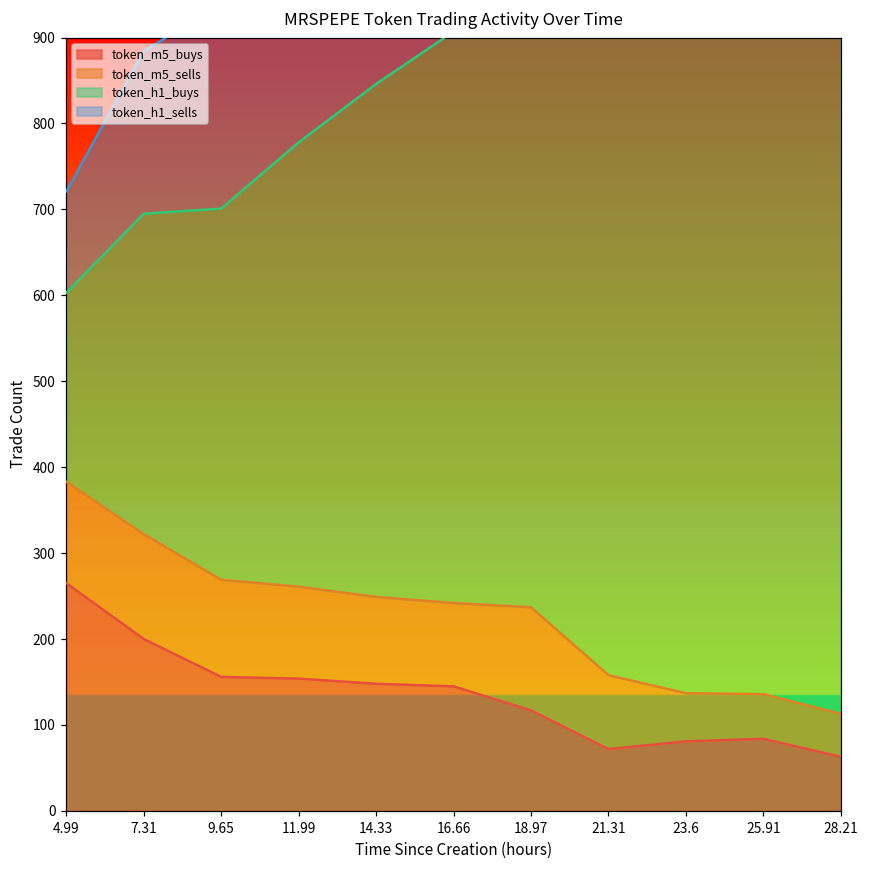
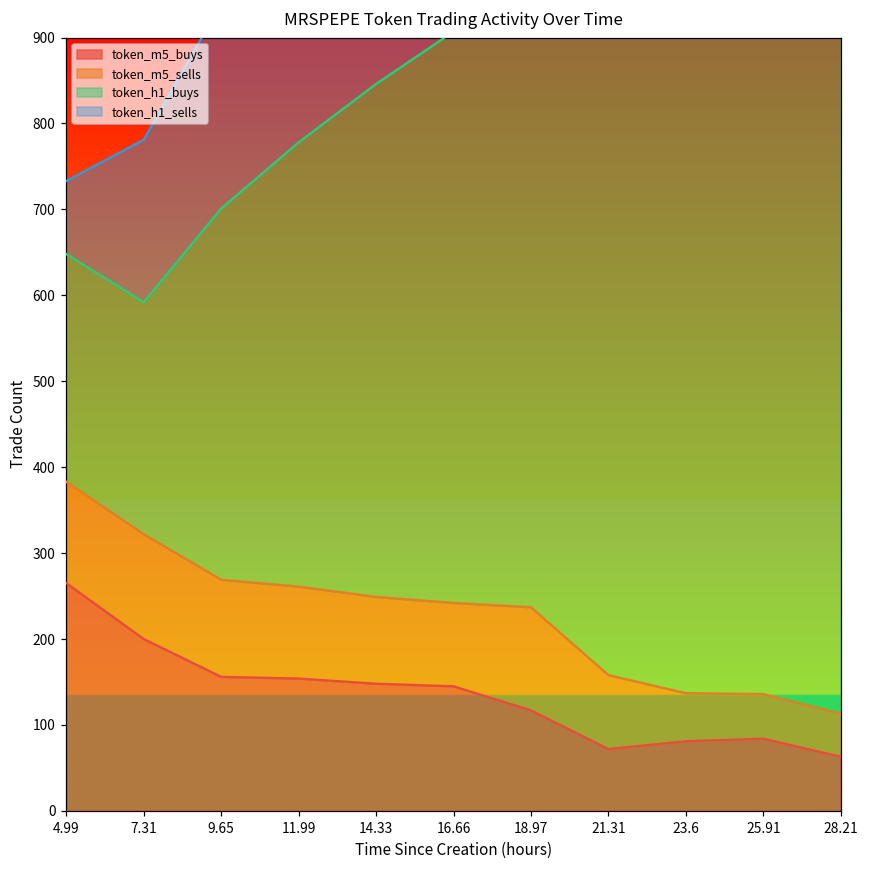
token_h1_buys, 4.99: 220 -> 270
token_h1_sells, 4.99: 120 -> 90
token_h1_buys, 7.31: 370 -> 270
